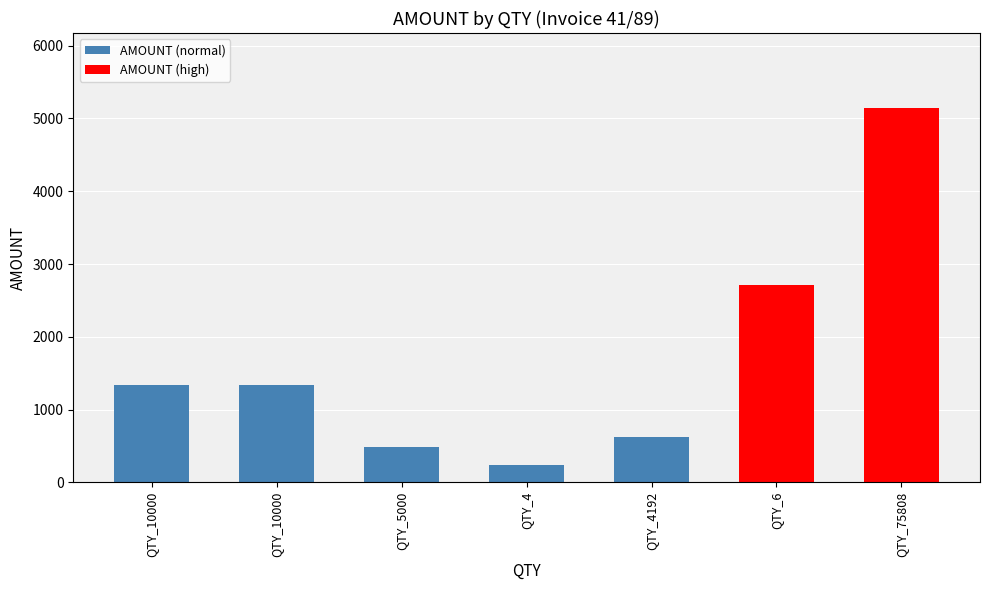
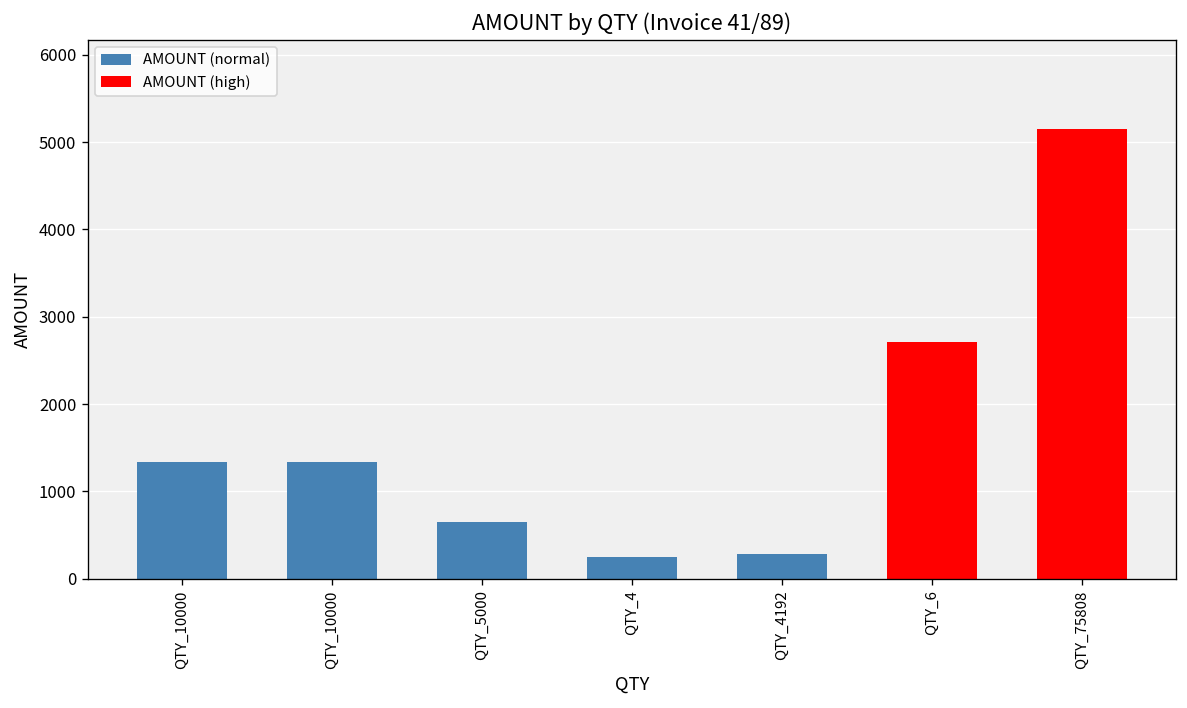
QTY_5000: 500 -> 700
QTY_4192: 600 -> 300
